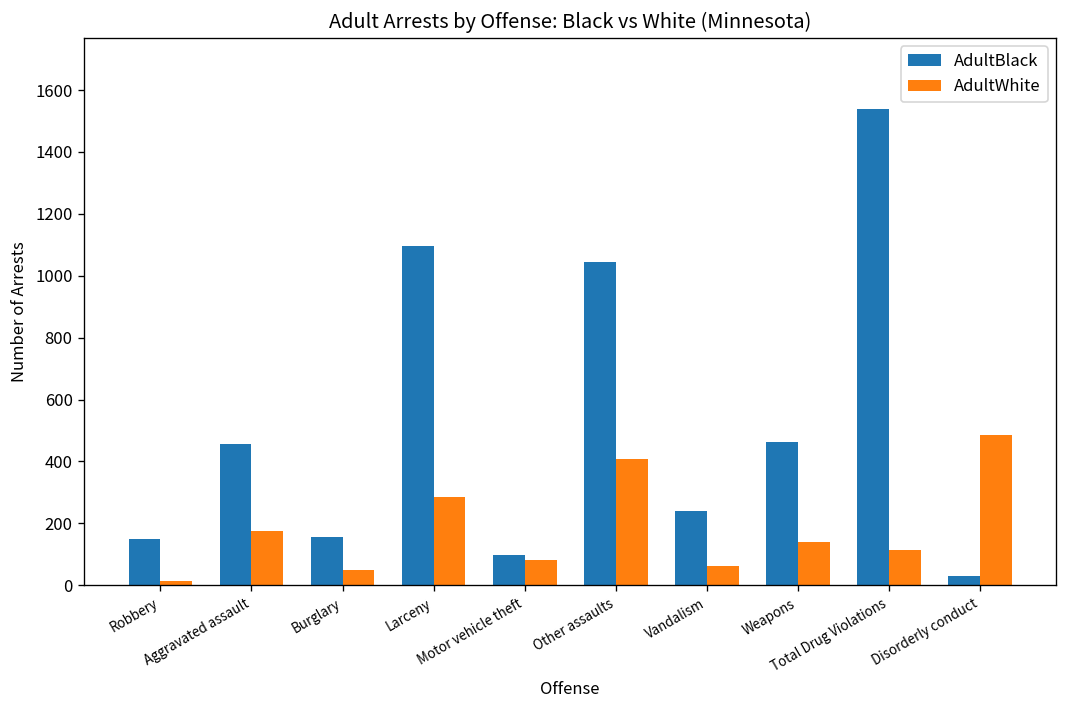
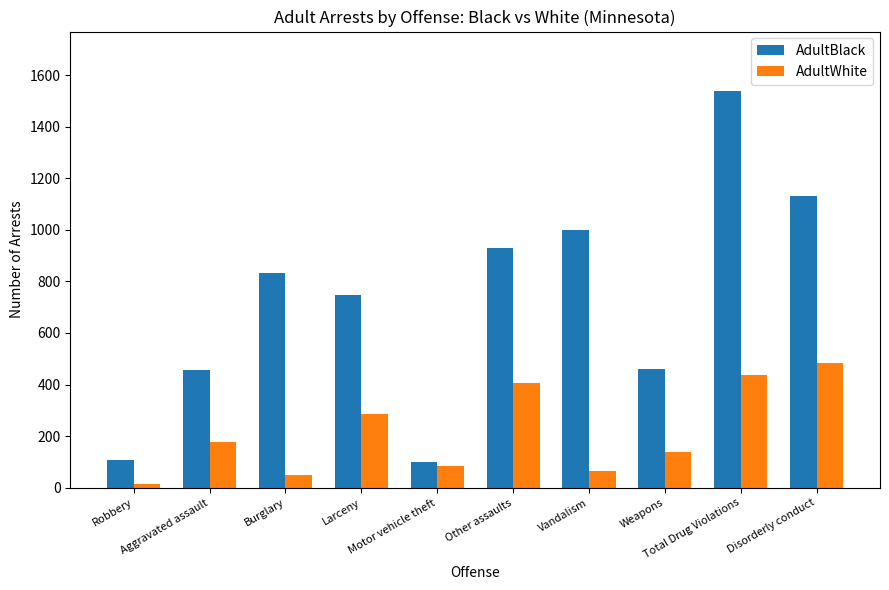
AdultBlack, Robbery: 150 -> 110
AdultBlack, Burglary: 160 -> 830
AdultBlack, Larceny: 1100 -> 750
AdultBlack, Other assaults: 1040 -> 930
AdultBlack, Vandalism: 240 -> 1000
AdultWhite, Total Drug Violations: 110 -> 440
AdultBlack, Disorderly conduct: 30 -> 1130
